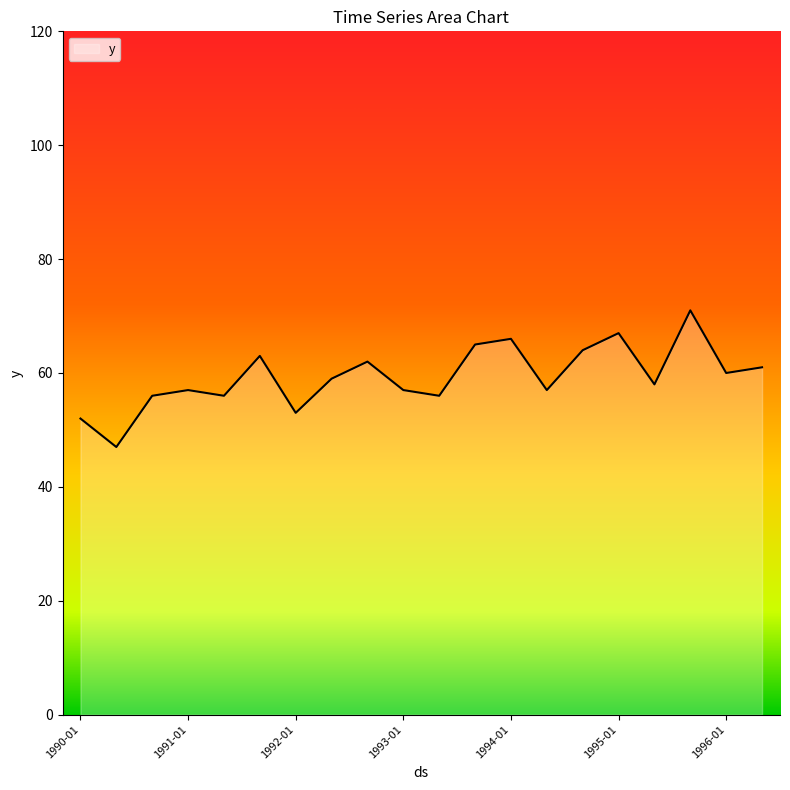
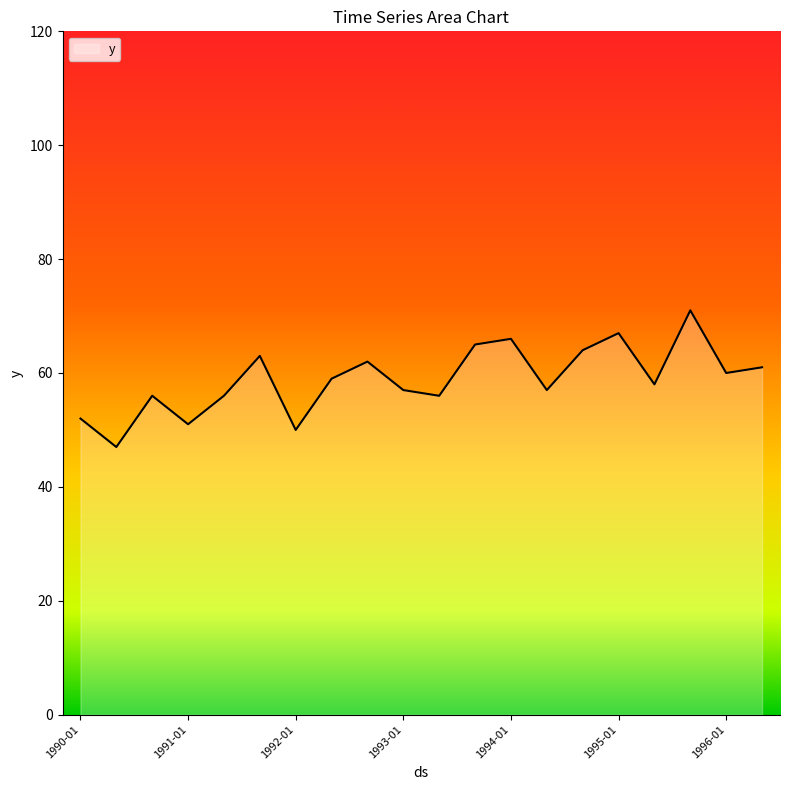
1991-01: 57 -> 51
1992-01: 53 -> 50
